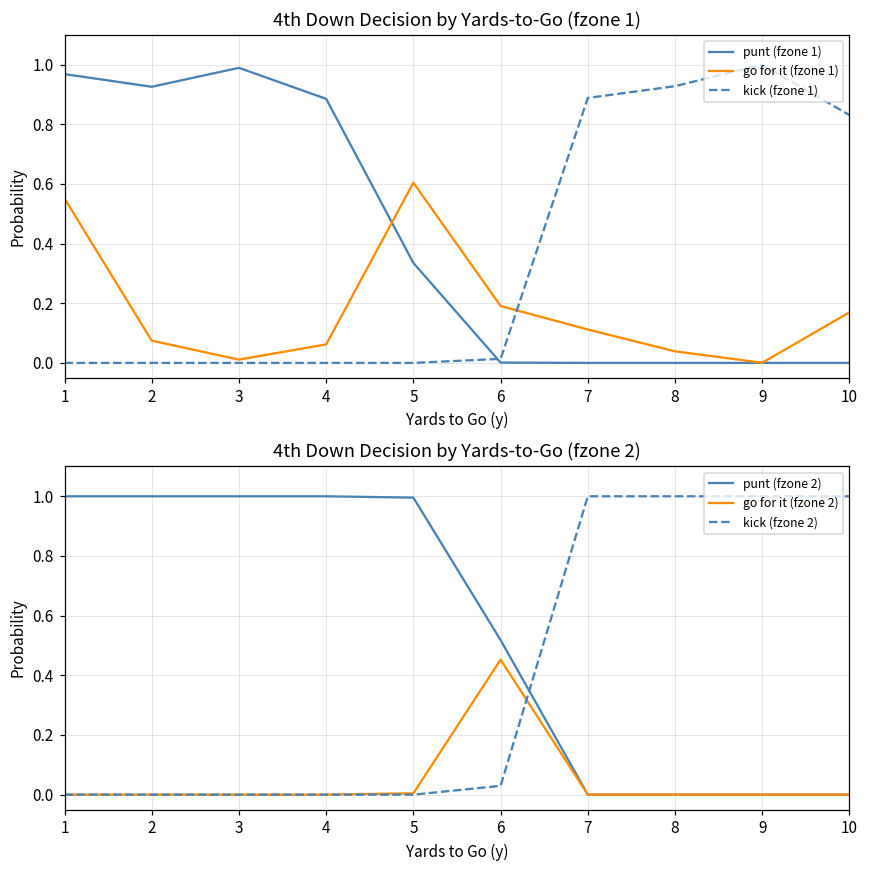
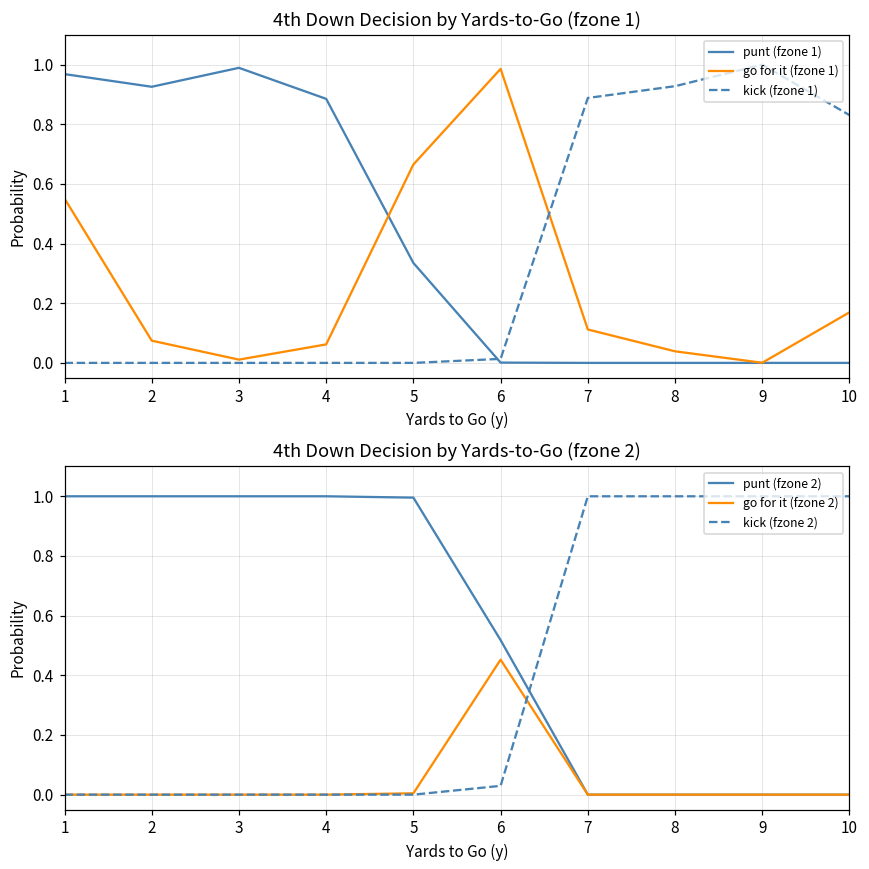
4th Down Decision by Yards-to-Go (fzone 1), go for it (fzone 1), 5: 0.60 -> 0.67
4th Down Decision by Yards-to-Go (fzone 1), go for it (fzone 1), 6: 0.19 -> 0.99
